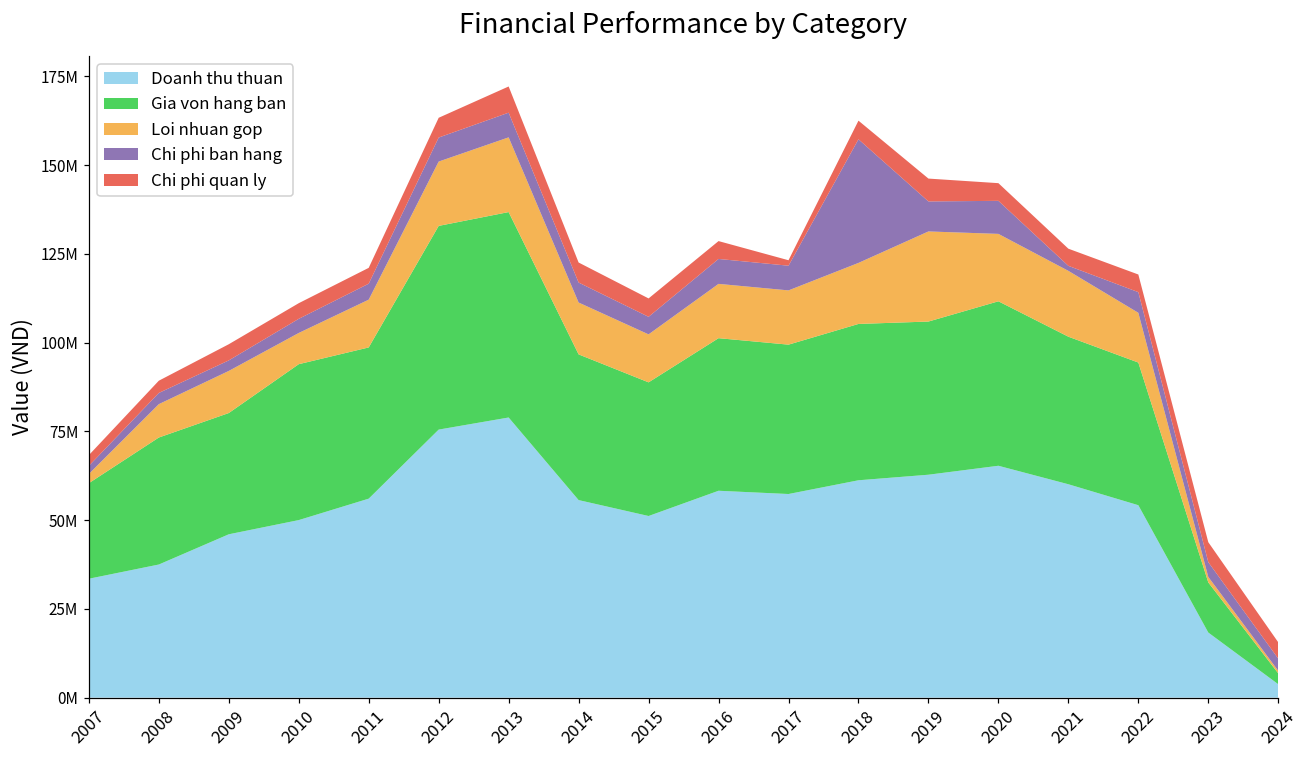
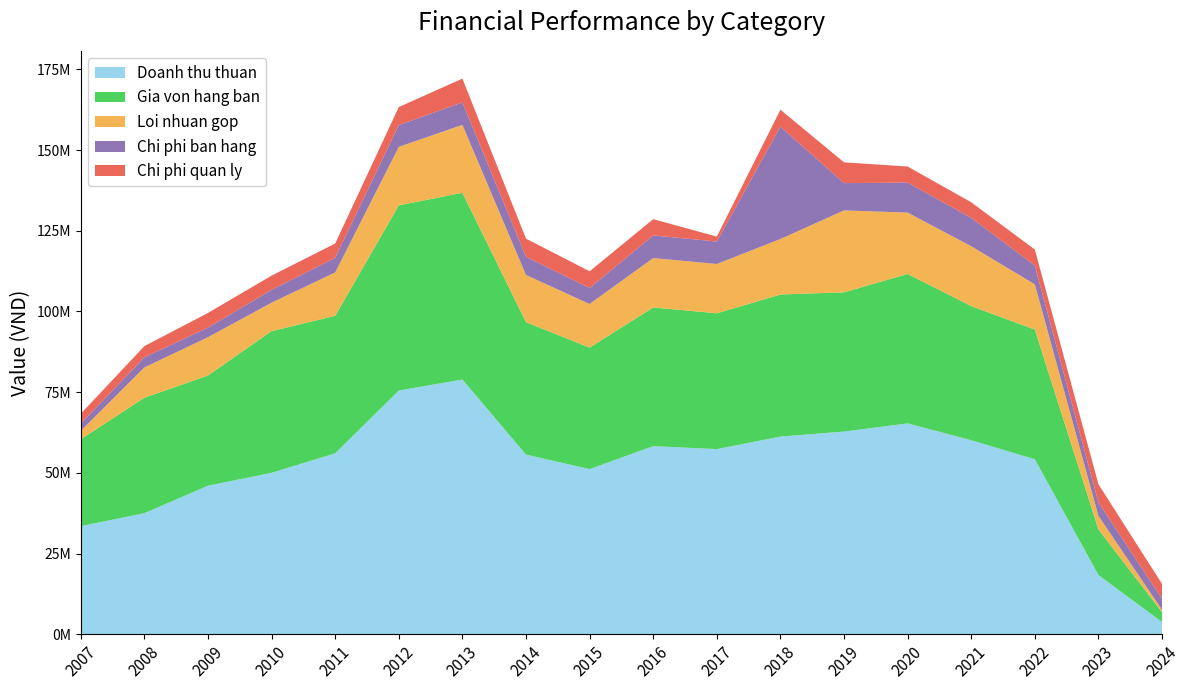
Chi phi ban hang, 2021: 1000000 -> 9000000
Loi nhuan gop, 2023: 2000000 -> 4000000
